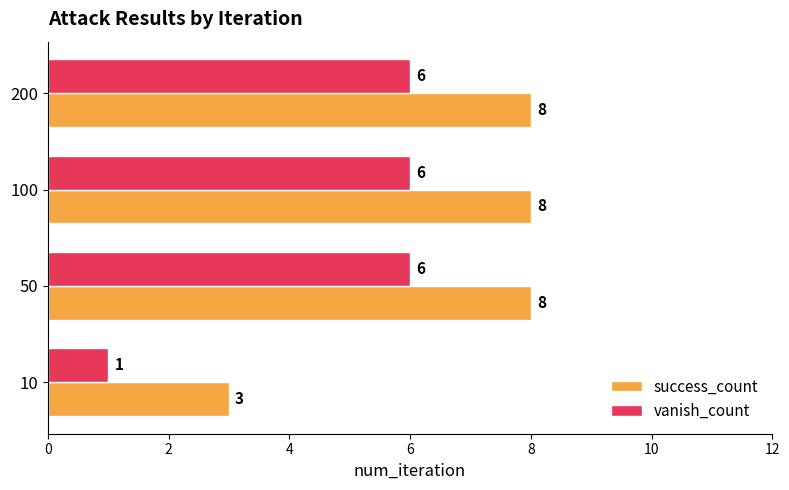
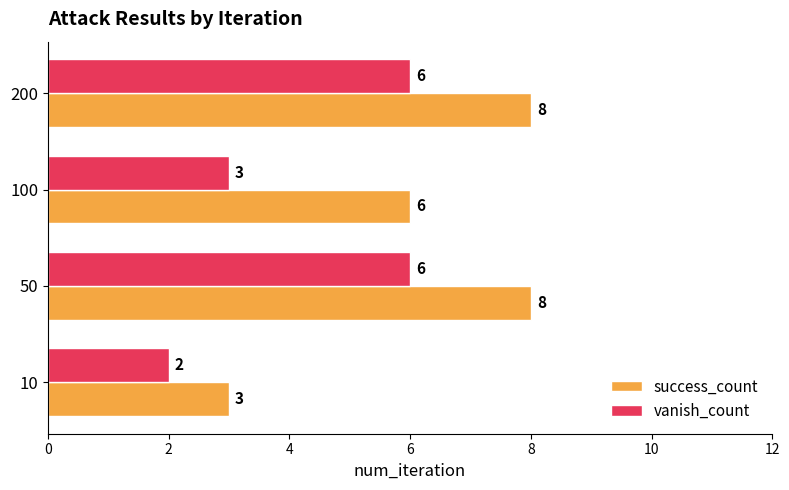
vanish_count, 100: 6 -> 3
success_count, 100: 8 -> 6
vanish_count, 10: 1 -> 2
